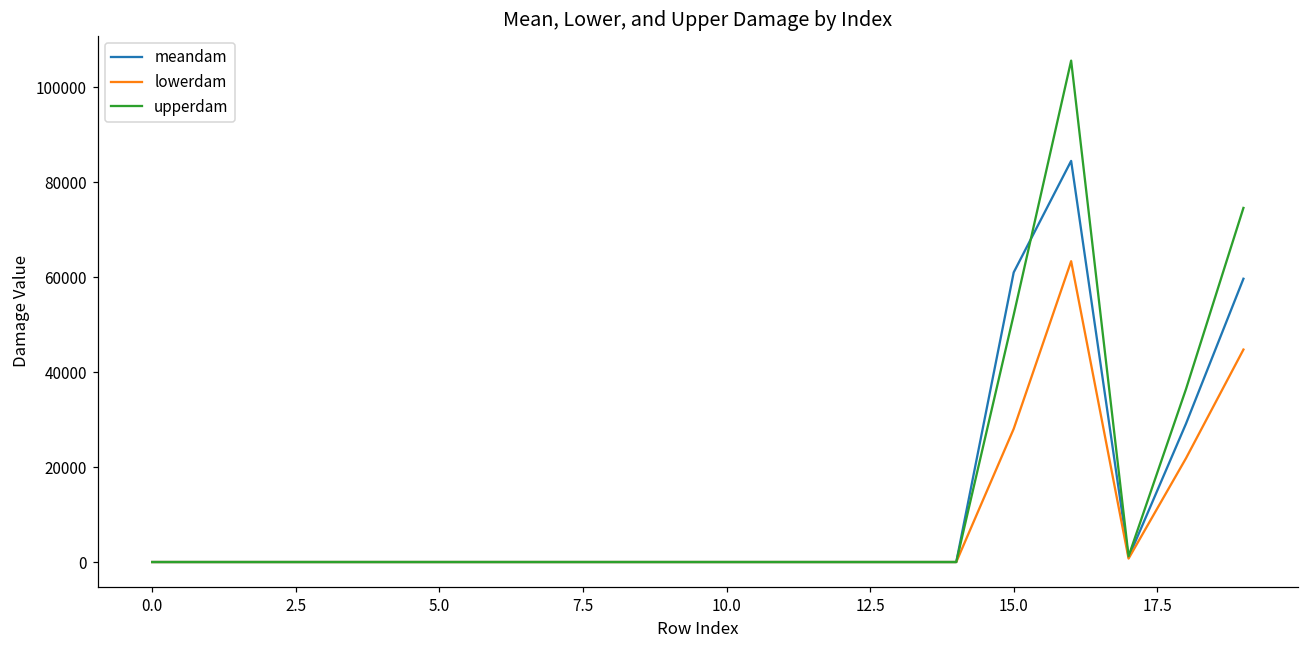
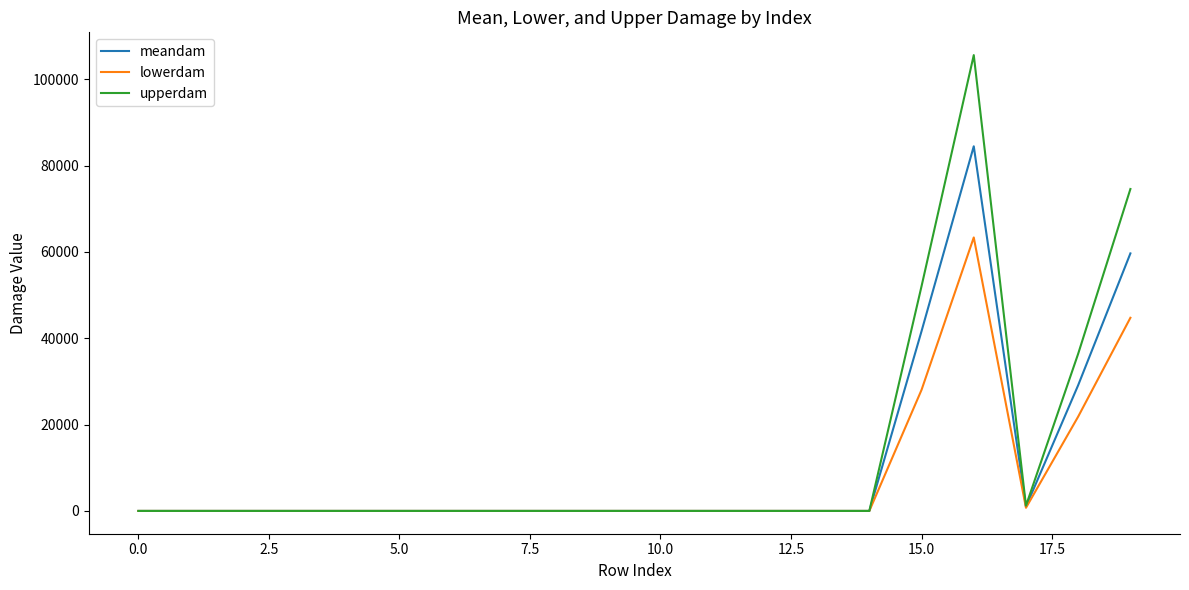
meandam, 15.0: 61000 -> 42000
